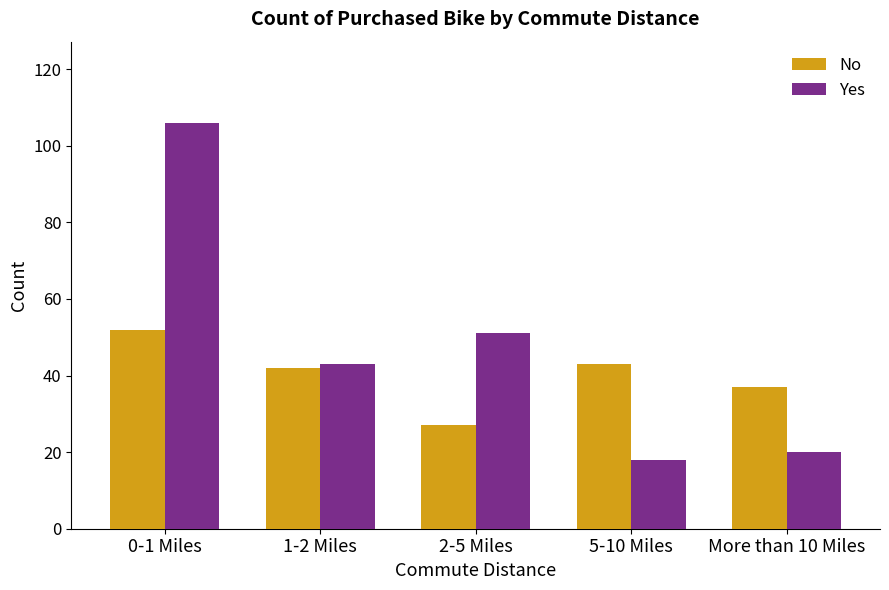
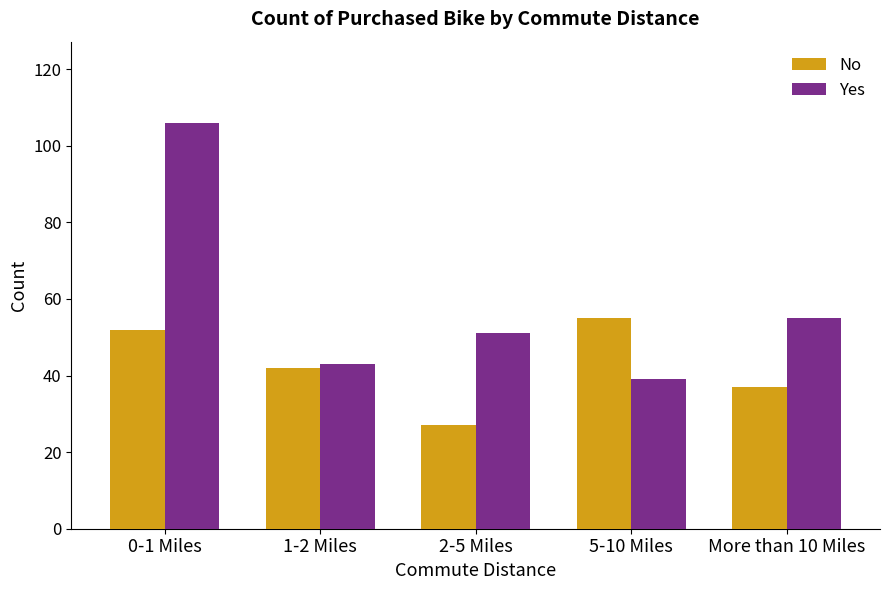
No, 5-10 Miles: 43 -> 55
Yes, 5-10 Miles: 18 -> 39
Yes, More than 10 Miles: 20 -> 55
